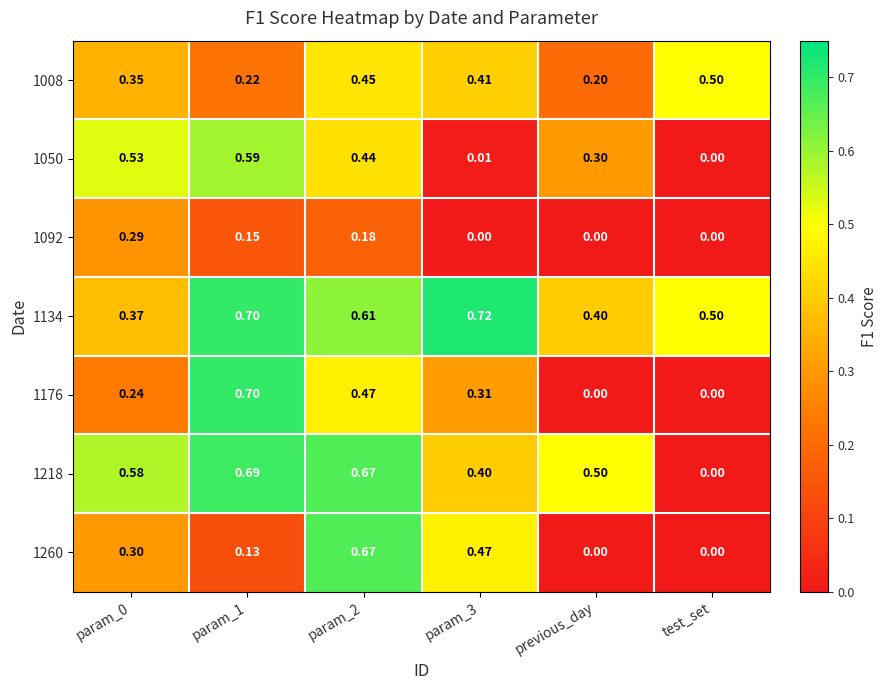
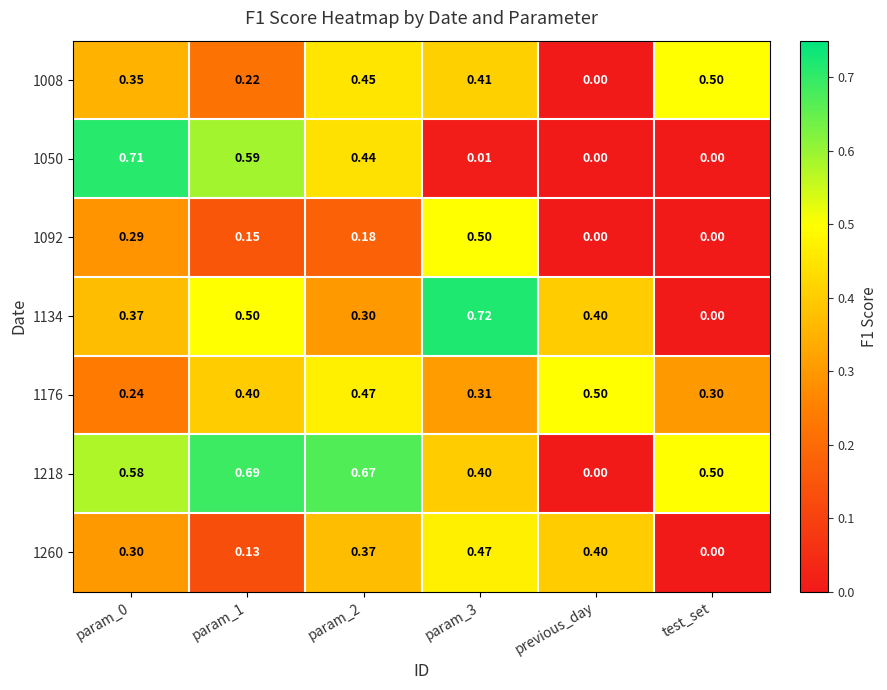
1008, previous_day: 0.20 -> 0.00
1050, param_0: 0.53 -> 0.71
1050, previous_day: 0.30 -> 0.00
1092, param_3: 0.00 -> 0.50
1134, param_1: 0.70 -> 0.50
1134, param_2: 0.61 -> 0.30
1134, test_set: 0.50 -> 0.00
1176, param_1: 0.70 -> 0.40
1176, previous_day: 0.00 -> 0.50
1176, test_set: 0.00 -> 0.30
1218, previous_day: 0.50 -> 0.00
1218, test_set: 0.00 -> 0.50
1260, param_2: 0.67 -> 0.37
1260, previous_day: 0.00 -> 0.40
